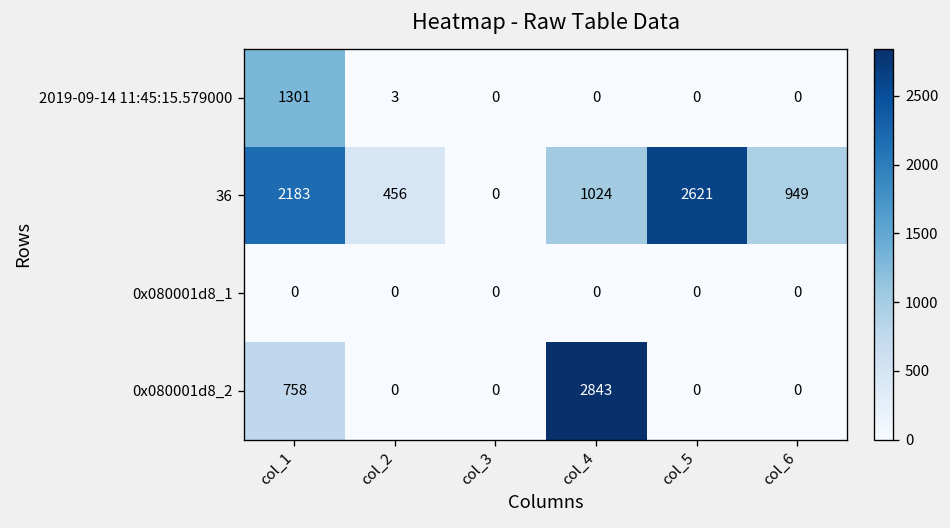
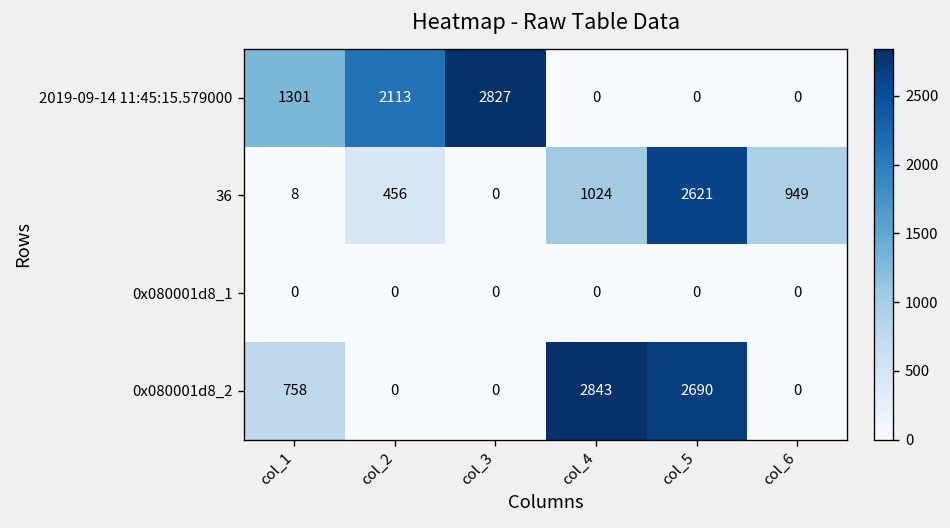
2019-09-14 11:45:15.579000, col_2: 3 -> 2113
2019-09-14 11:45:15.579000, col_3: 0 -> 2827
36, col_1: 2183 -> 8
0x080001d8_2, col_5: 0 -> 2690
